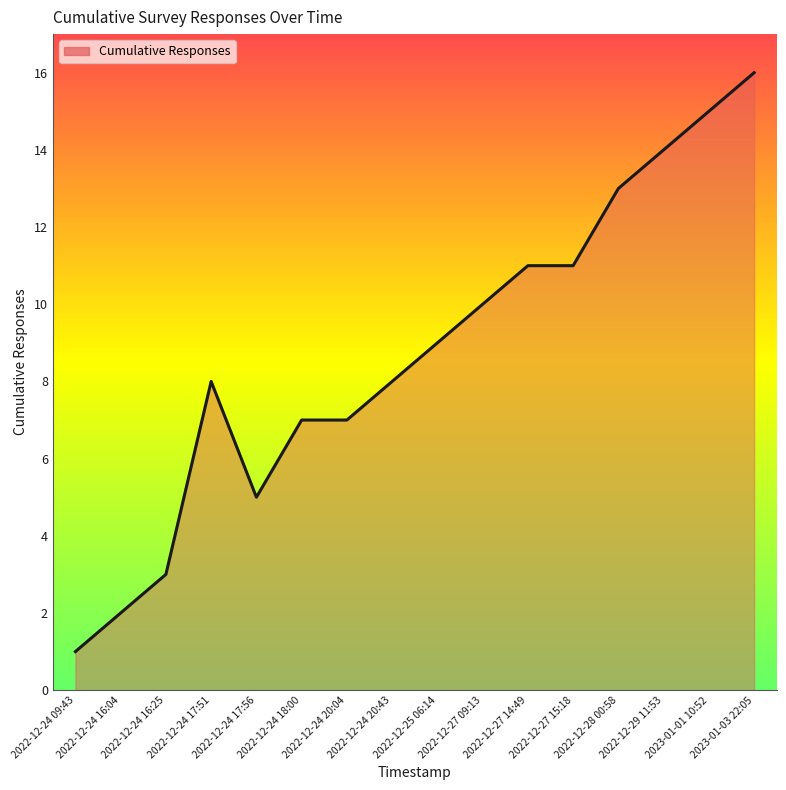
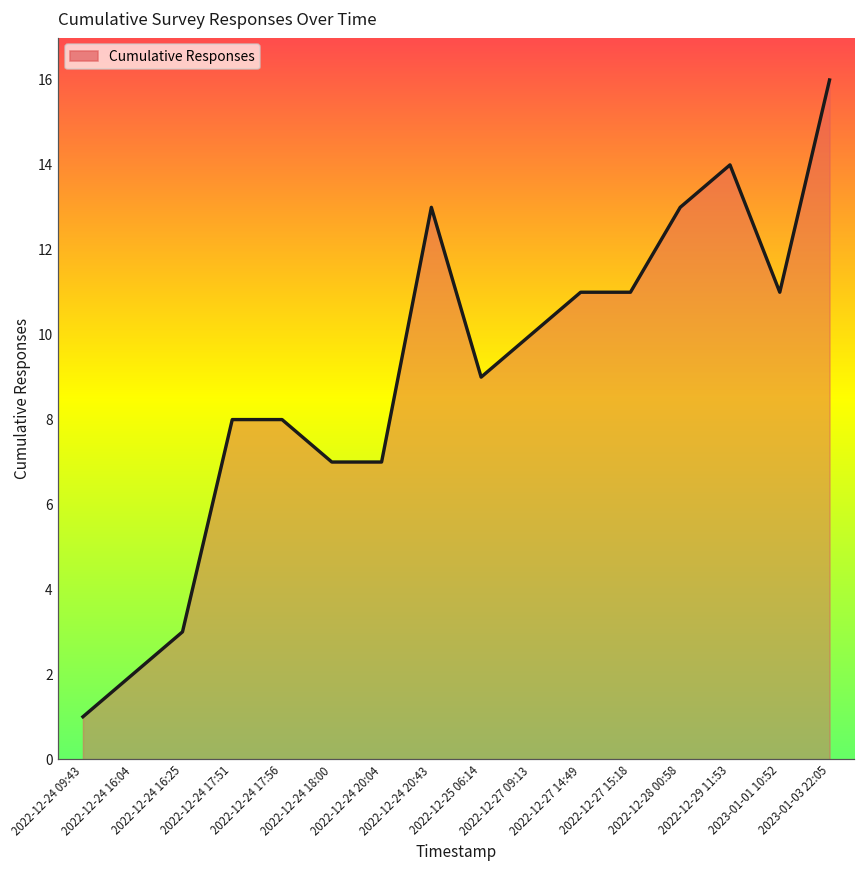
2022-12-24 17:56: 5 -> 8
2022-12-24 20:43: 8 -> 13
2023-01-01 10:52: 15 -> 11
